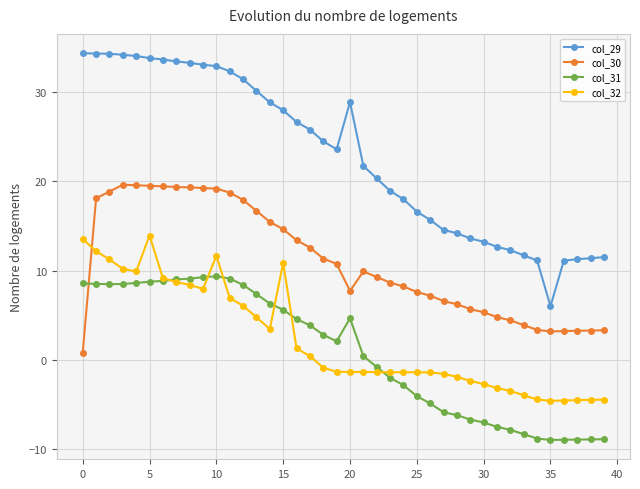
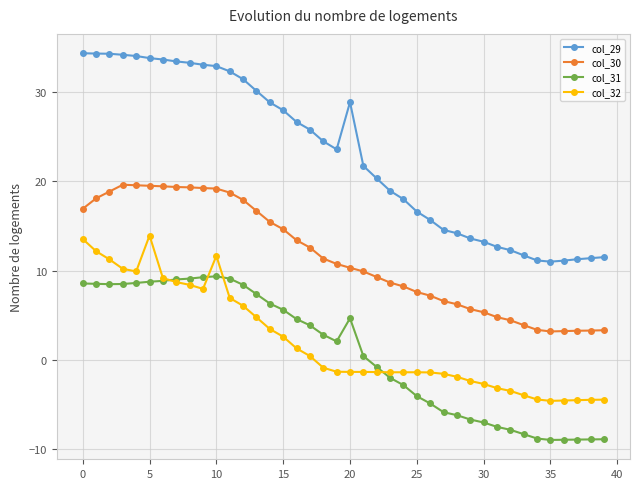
col_30, 0: 1 -> 17
col_32, 15: 11 -> 3
col_30, 20: 8 -> 10
col_29, 35: 6 -> 11
